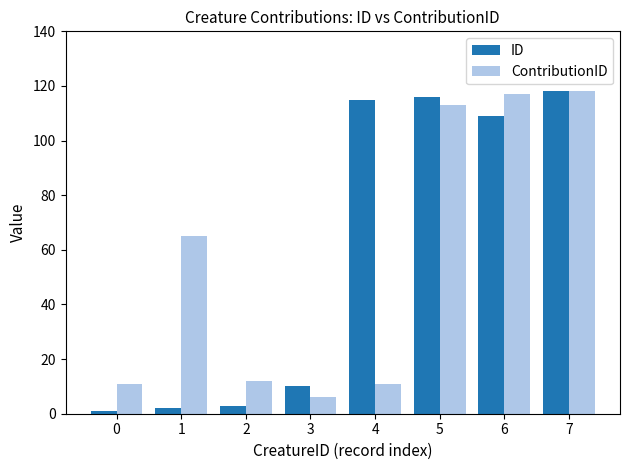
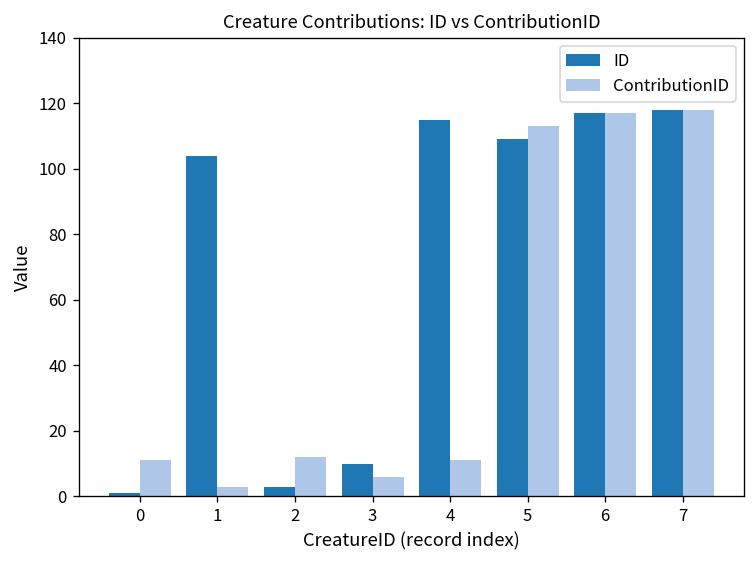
ID, 1: 2 -> 104
ContributionID, 1: 65 -> 3
ID, 5: 116 -> 109
ID, 6: 109 -> 117
